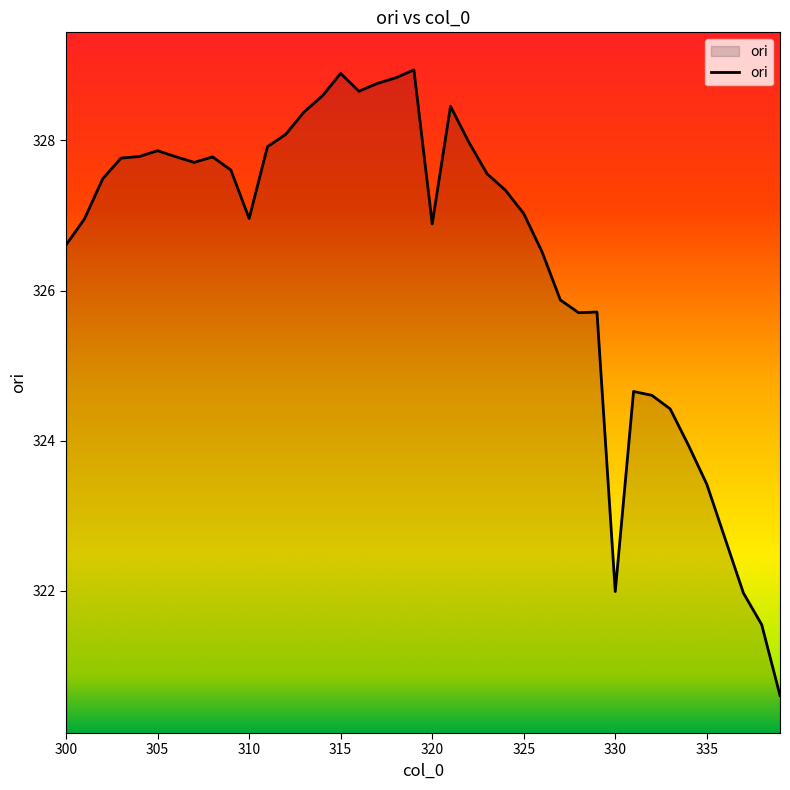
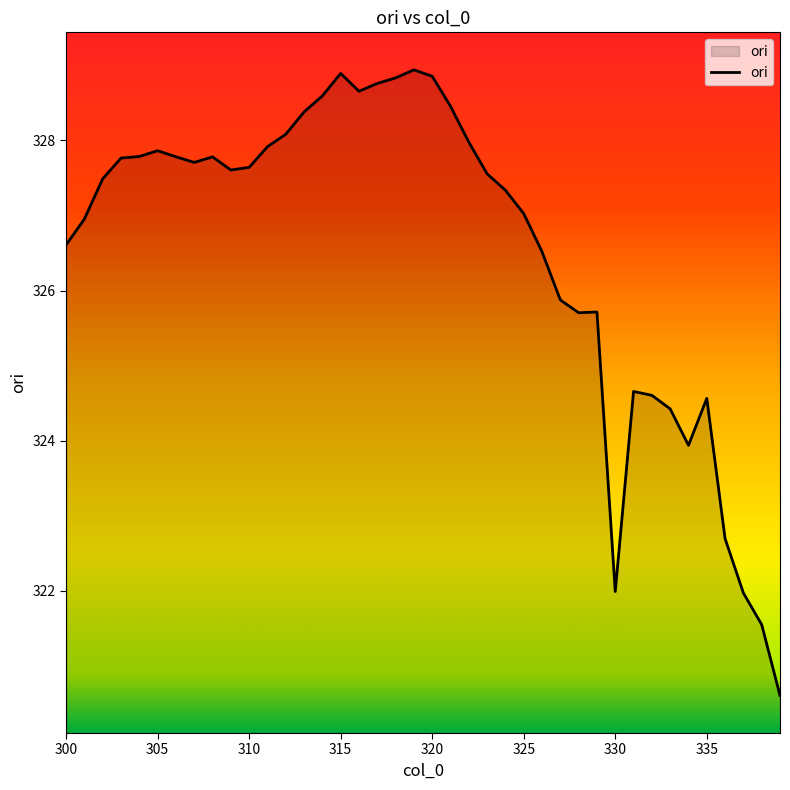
310: 327.0 -> 327.6
320: 326.9 -> 328.9
335: 323.4 -> 324.6
